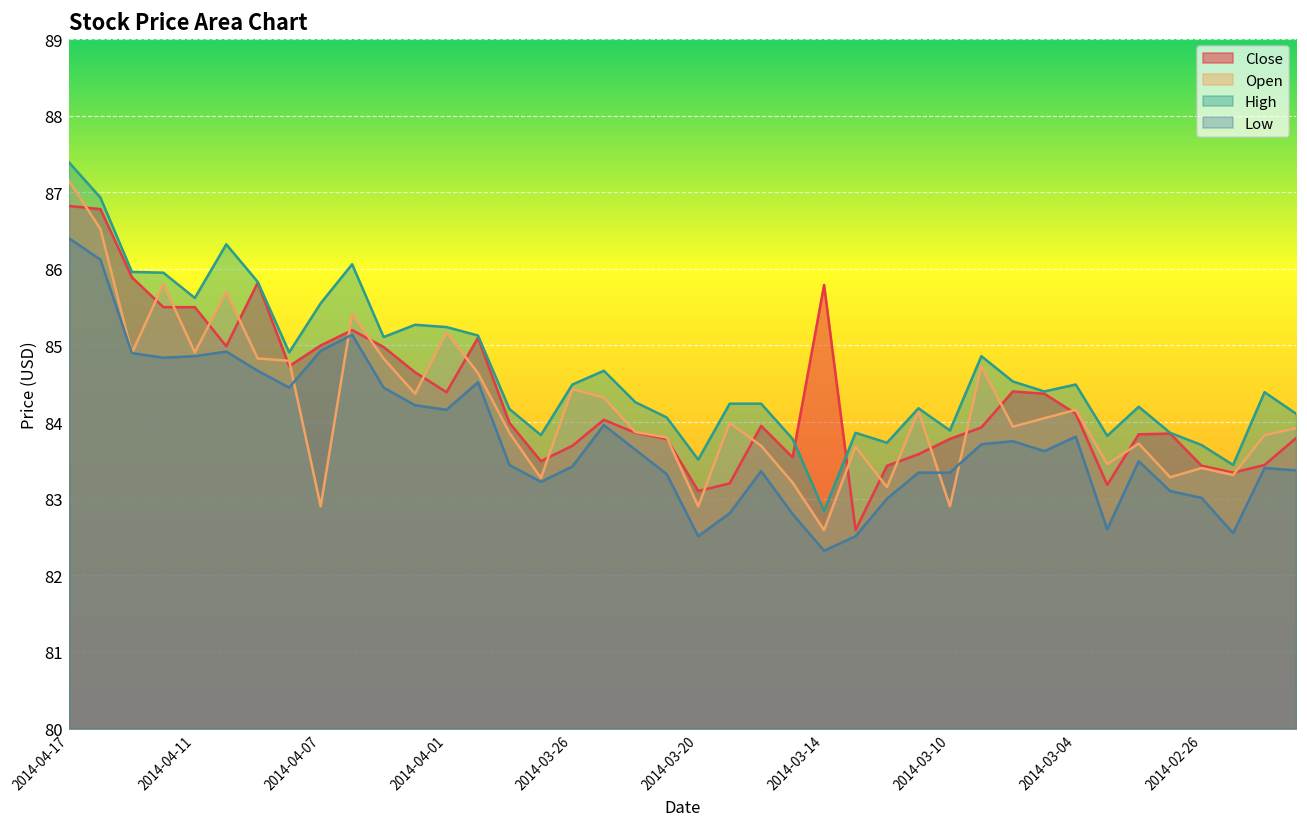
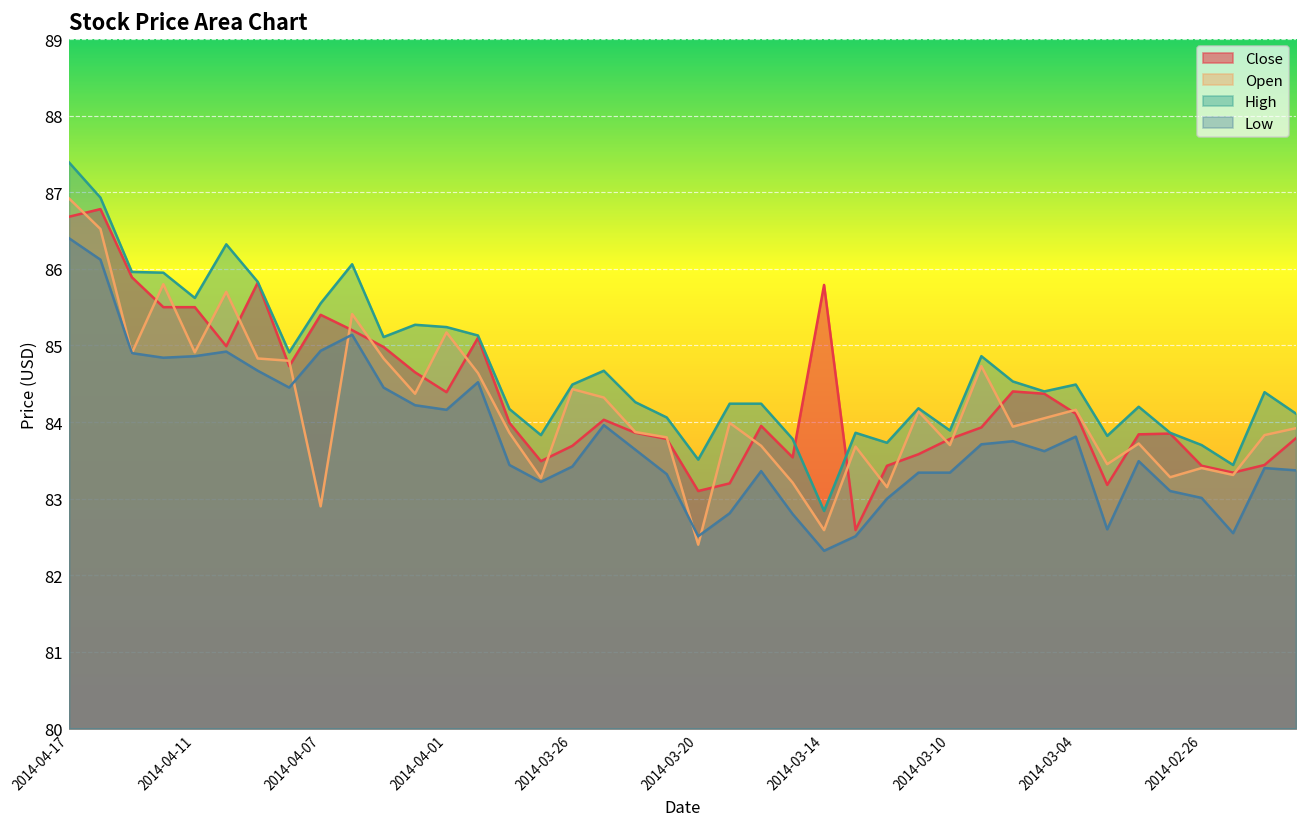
Close, 2014-04-17: 86.8 -> 86.7
Open, 2014-04-17: 87.2 -> 86.9
Close, 2014-04-07: 85.0 -> 85.4
Open, 2014-03-20: 82.9 -> 82.4
Open, 2014-03-10: 82.9 -> 83.7
